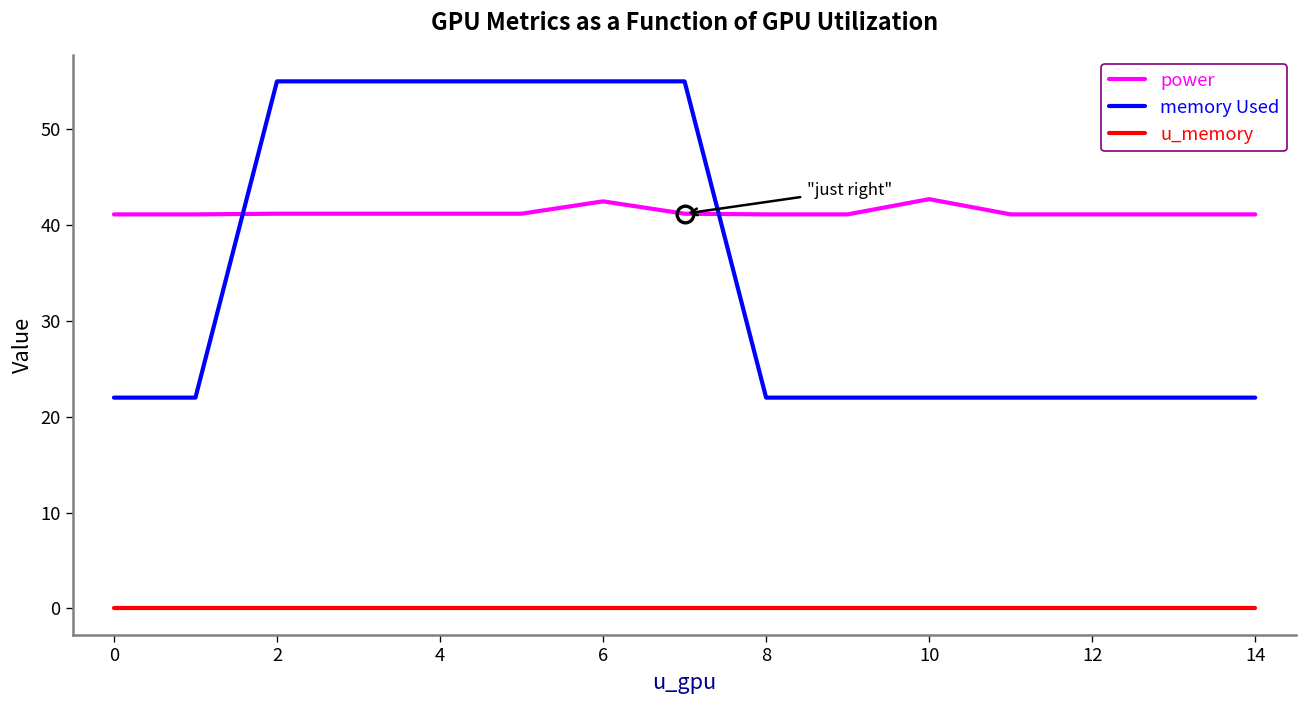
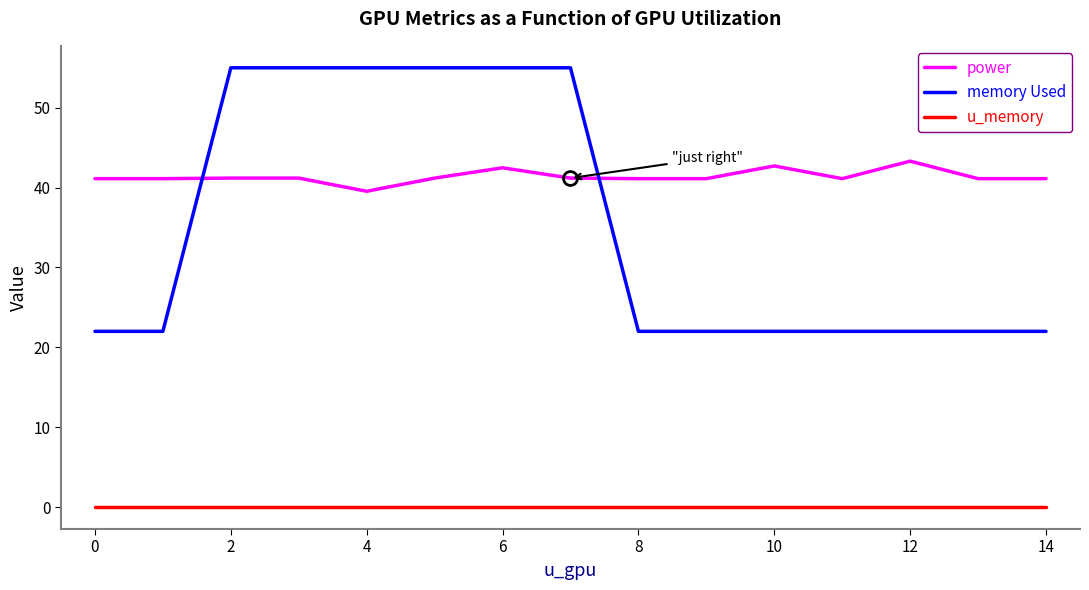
power, 4: 41 -> 40
power, 12: 41 -> 43
